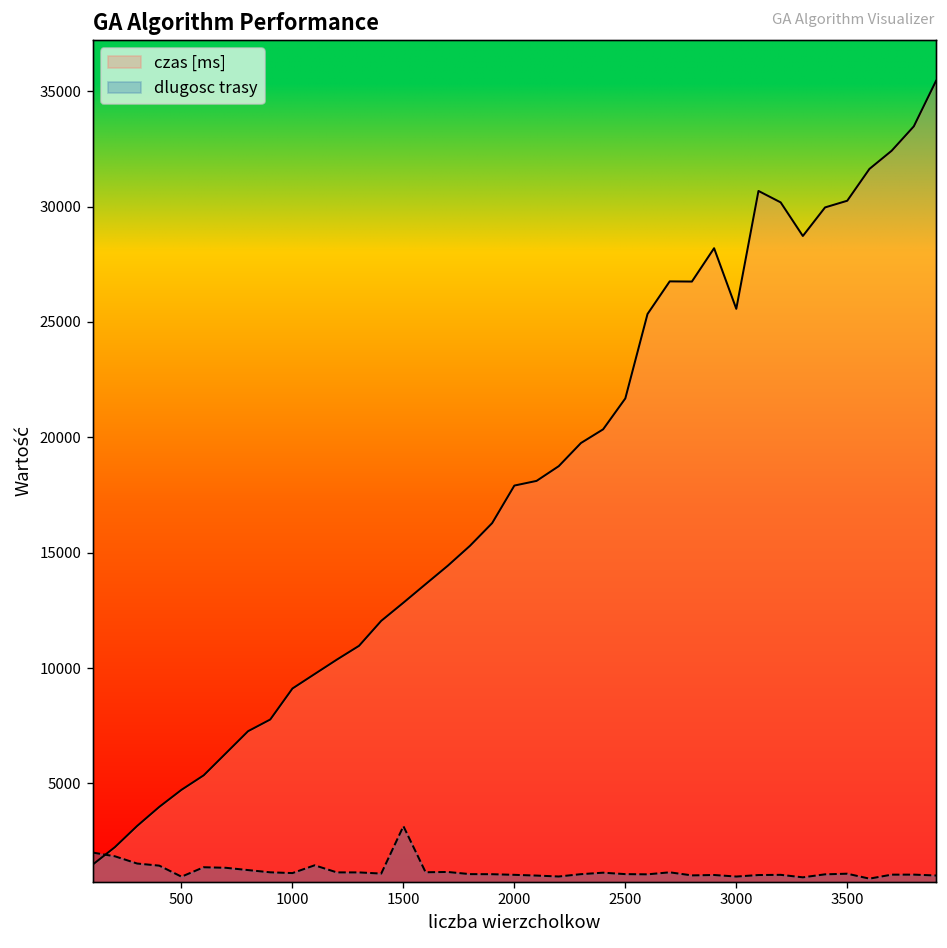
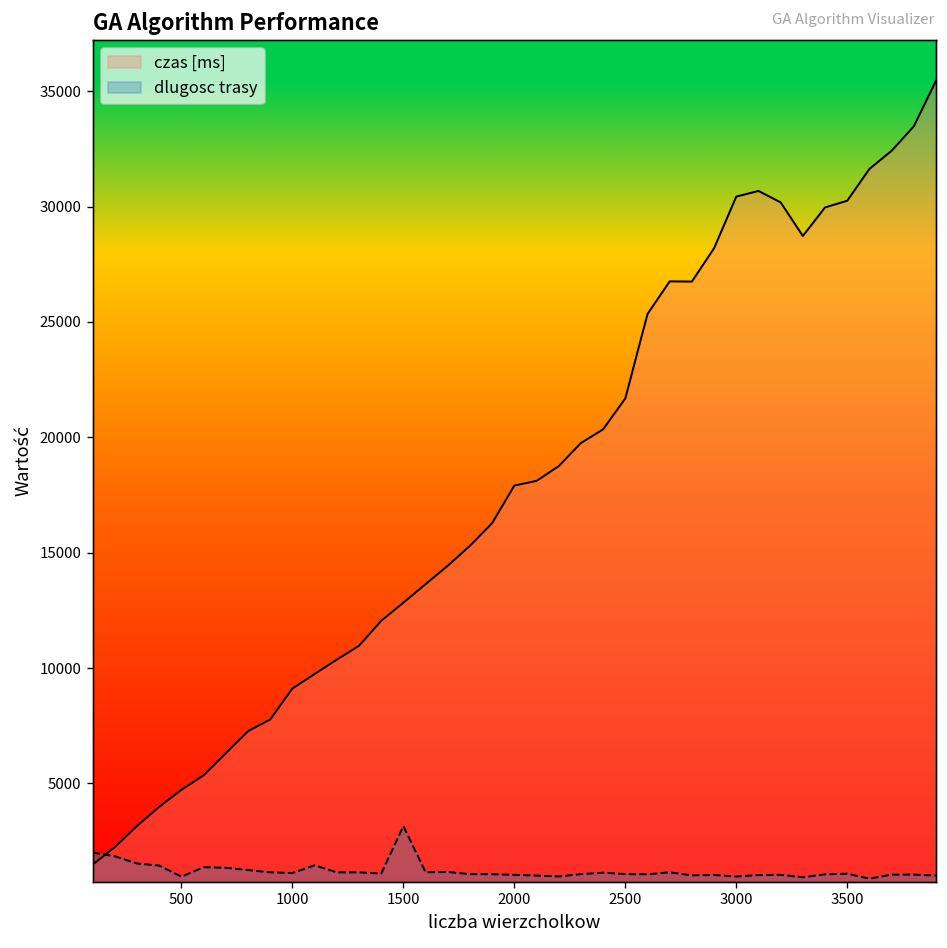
czas [ms], 3000: 25600 -> 30400
